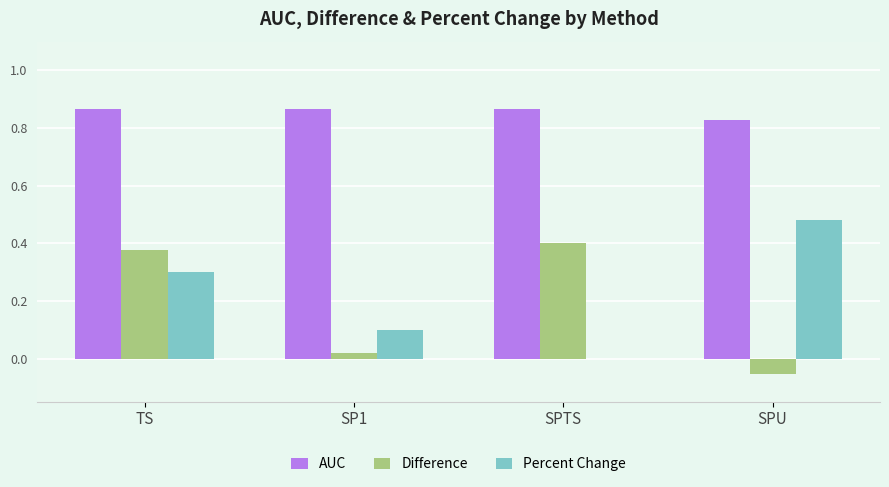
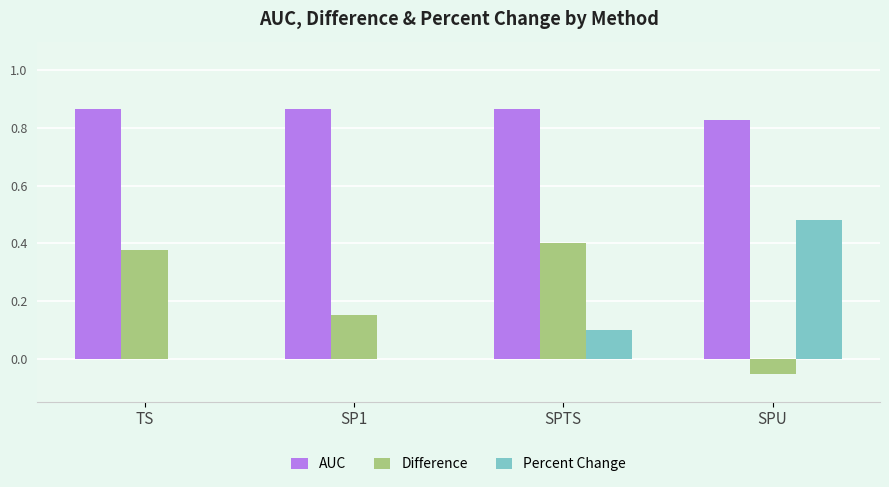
Percent Change, TS: 0.3 -> 0.0
Difference, SP1: 0.02 -> 0.15
Percent Change, SP1: 0.1 -> 0.0
Percent Change, SPTS: 0.0 -> 0.1
